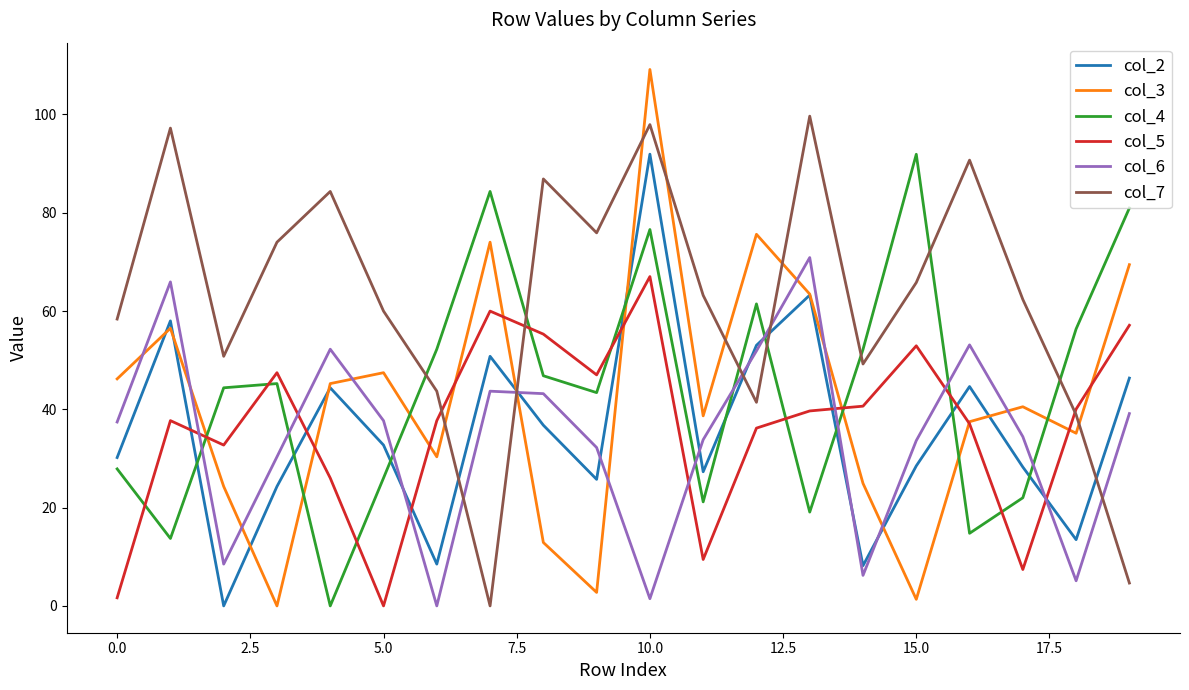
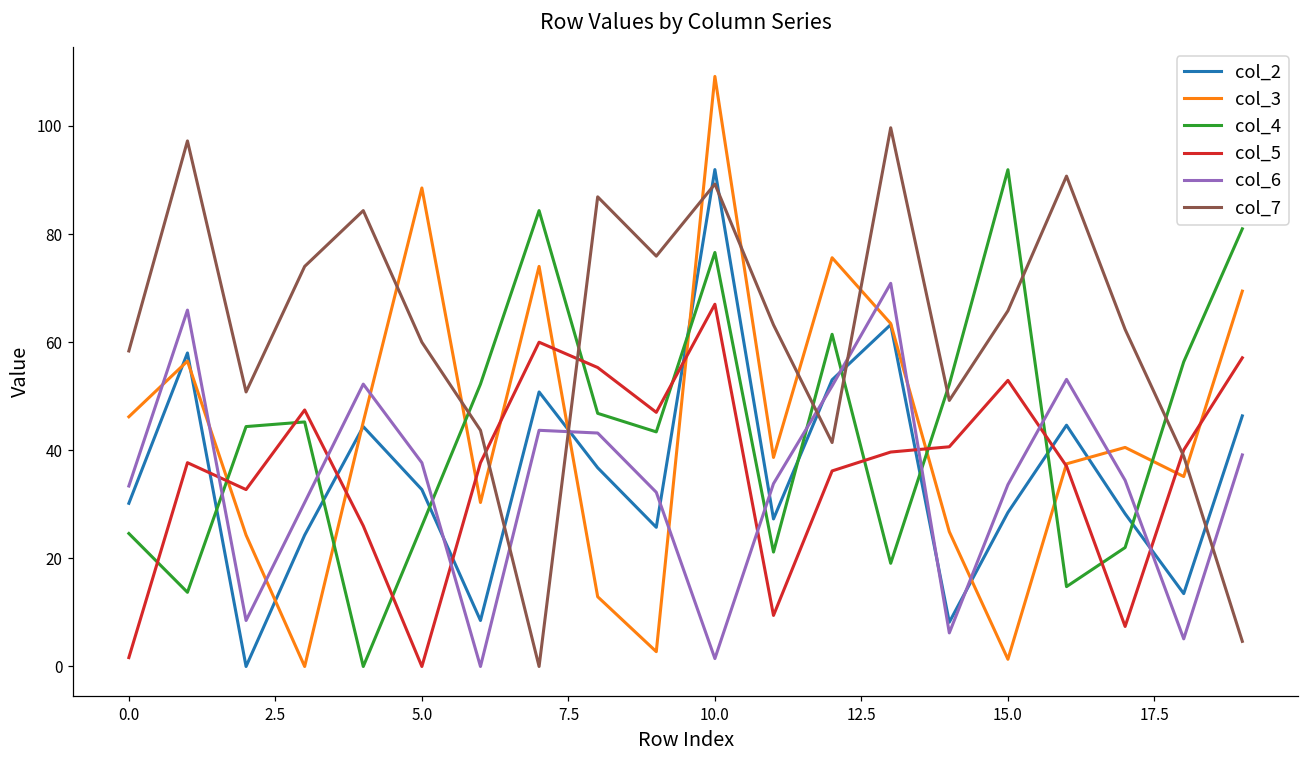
col_4, 0.0: 28 -> 25
col_6, 0.0: 37 -> 33
col_3, 5.0: 47 -> 89
col_7, 10.0: 98 -> 89
